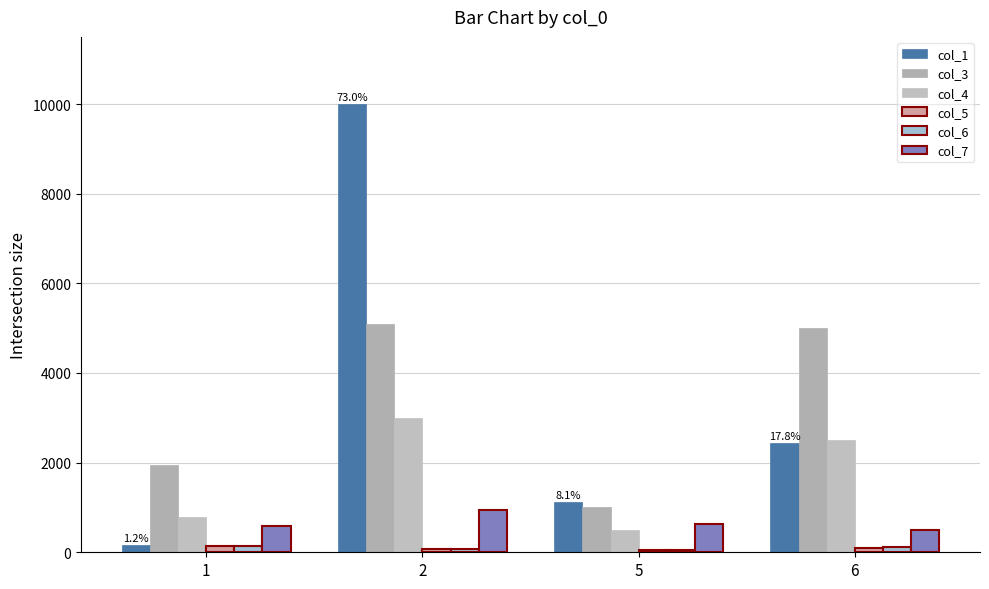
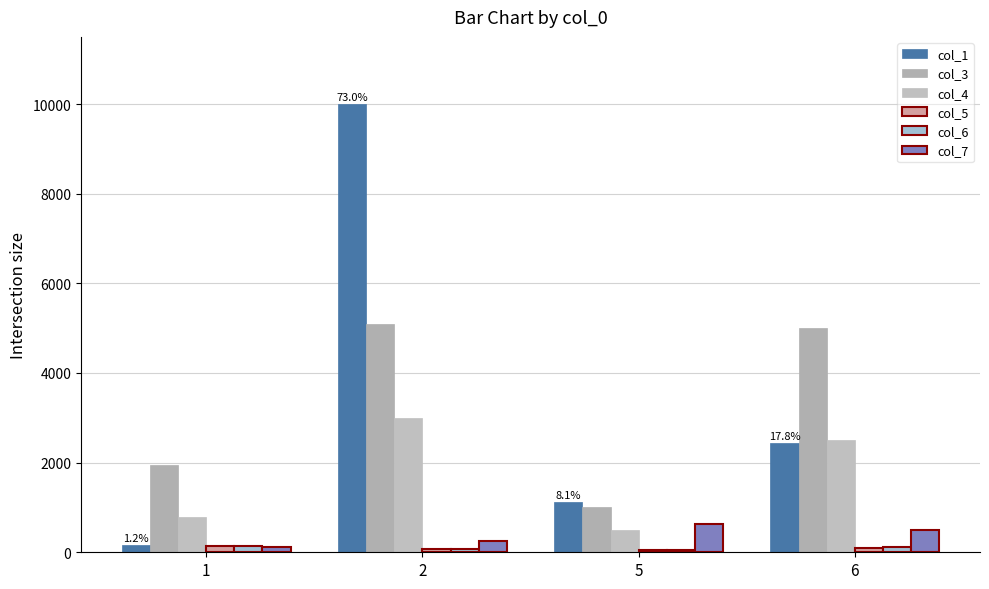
col_7, 1: 600 -> 100
col_7, 2: 1000 -> 200
